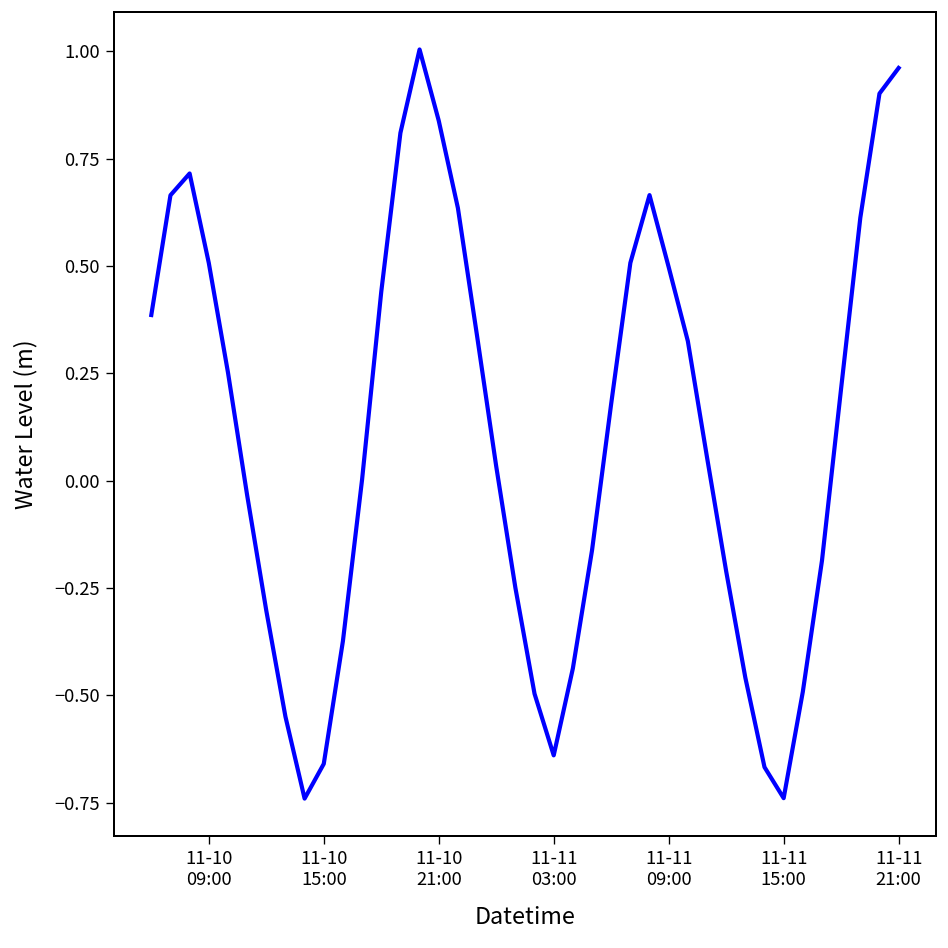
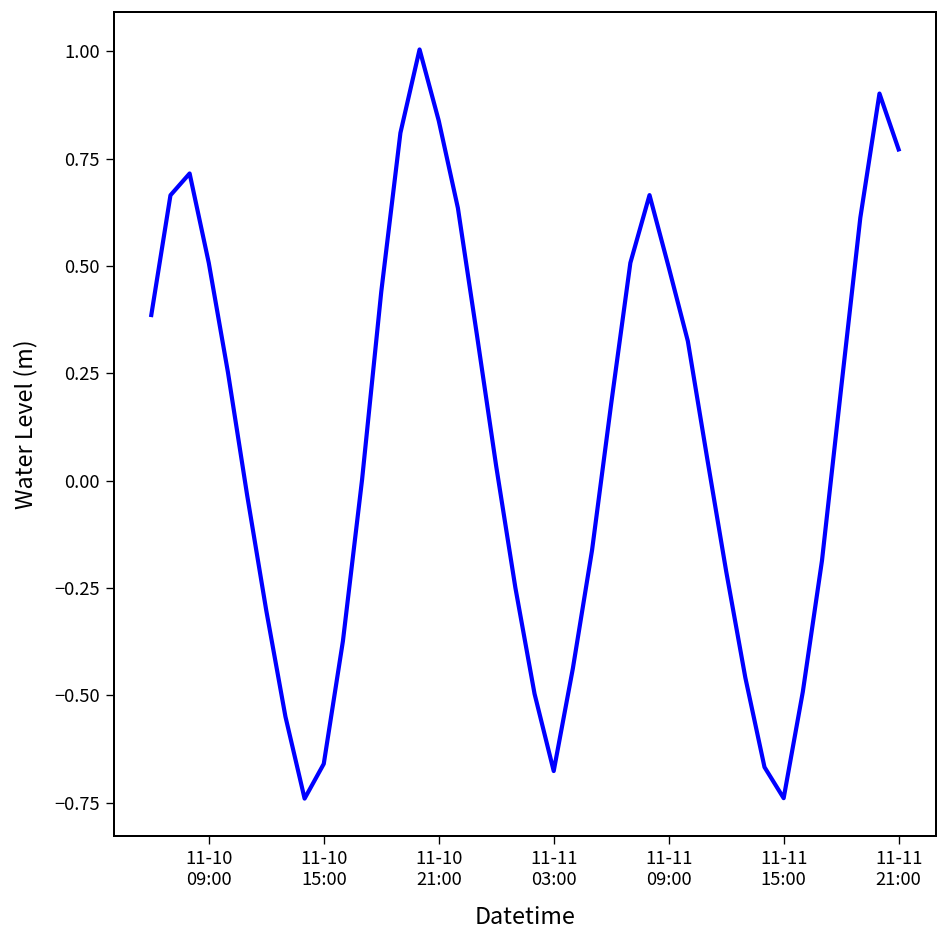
11-11 03:00: -0.64 -> -0.68
11-11 21:00: 0.96 -> 0.77
